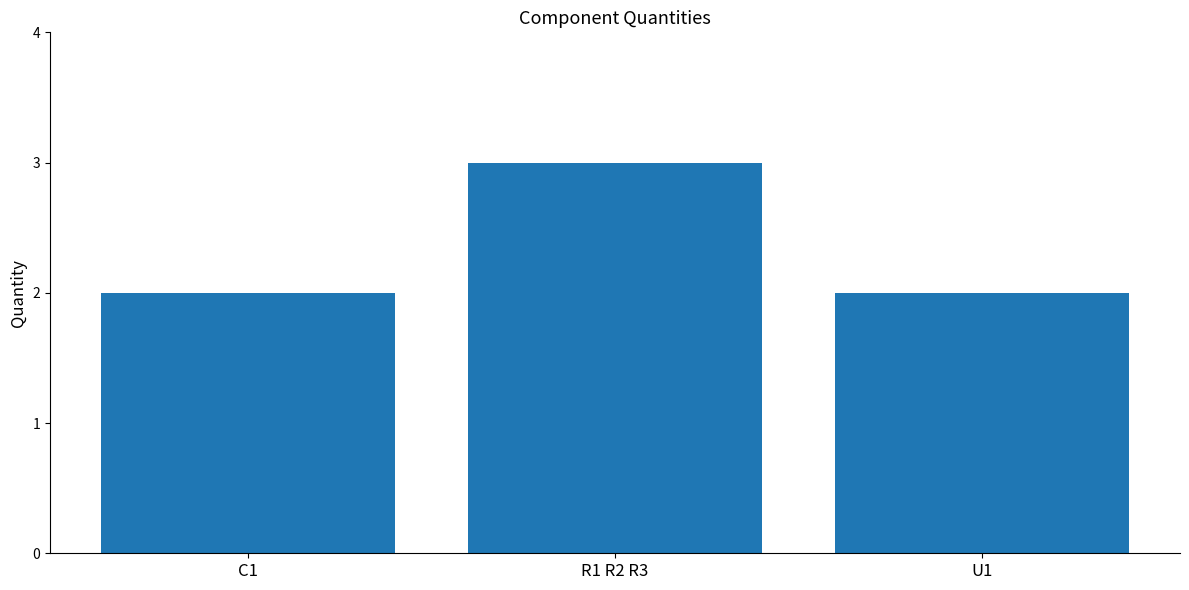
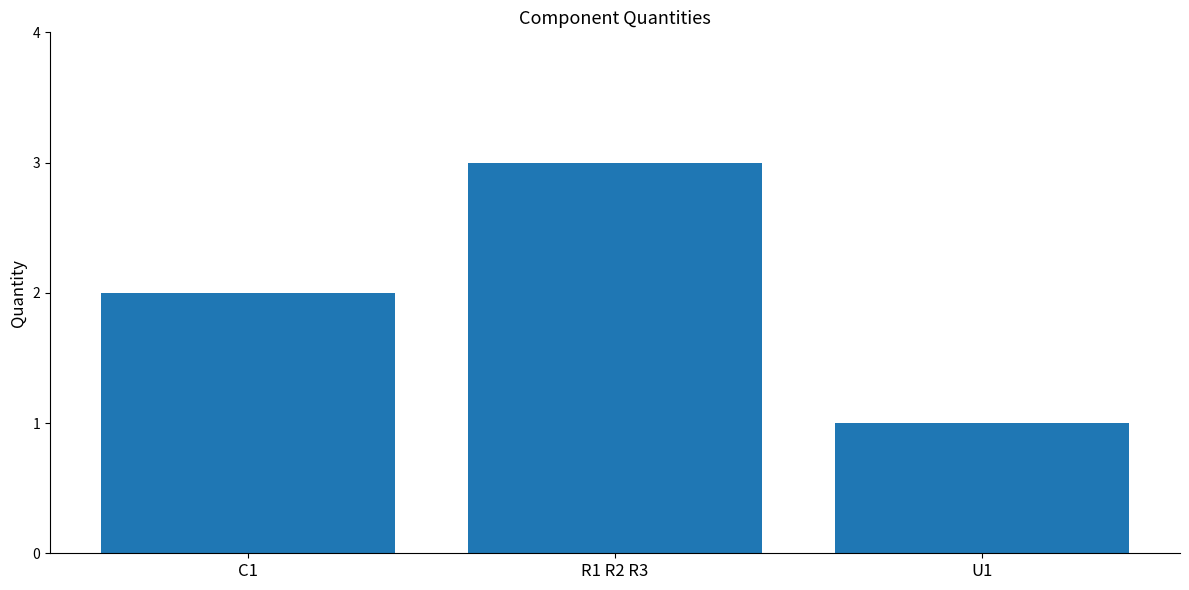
U1: 2 -> 1
